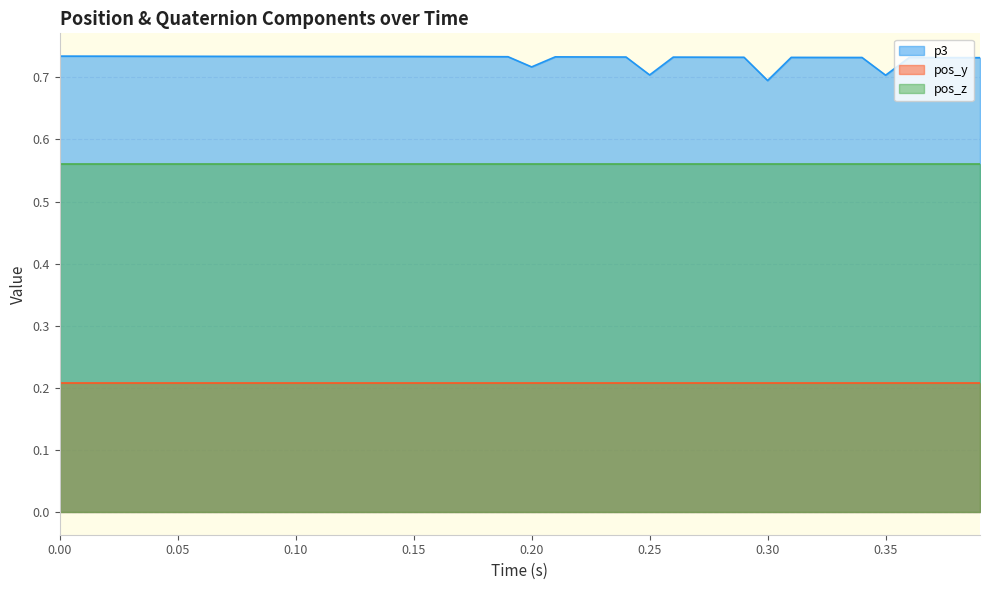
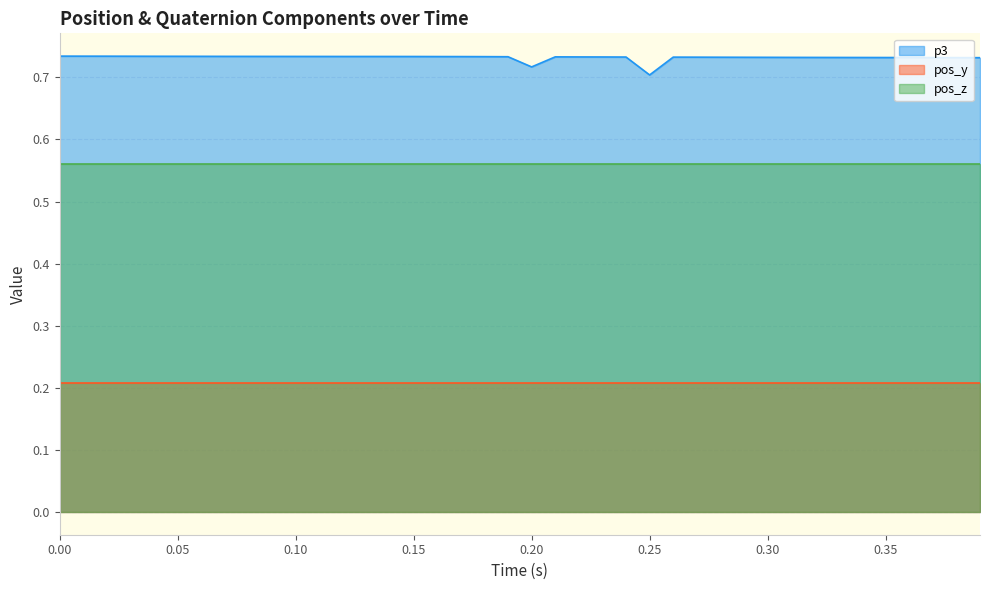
p3, 0.30: 0.69 -> 0.73
p3, 0.35: 0.70 -> 0.73
